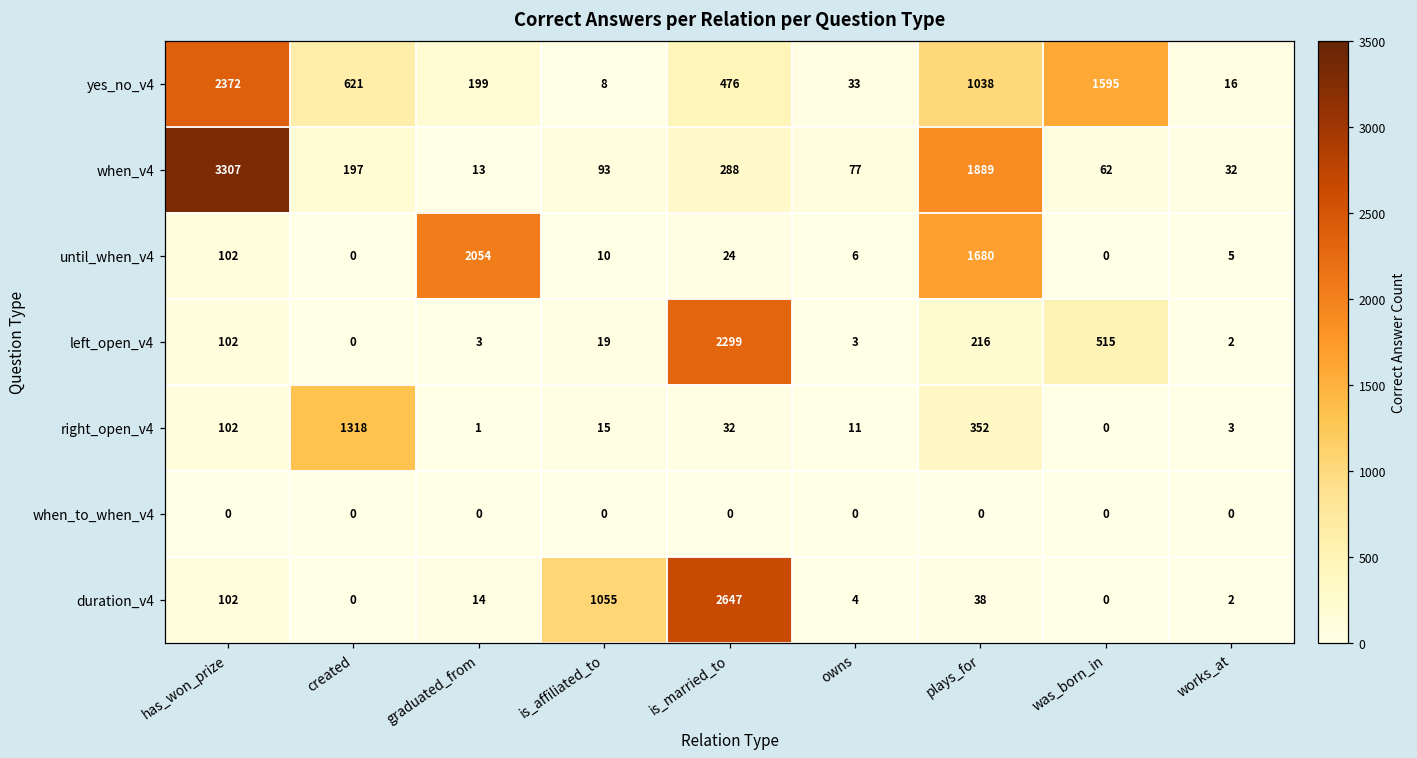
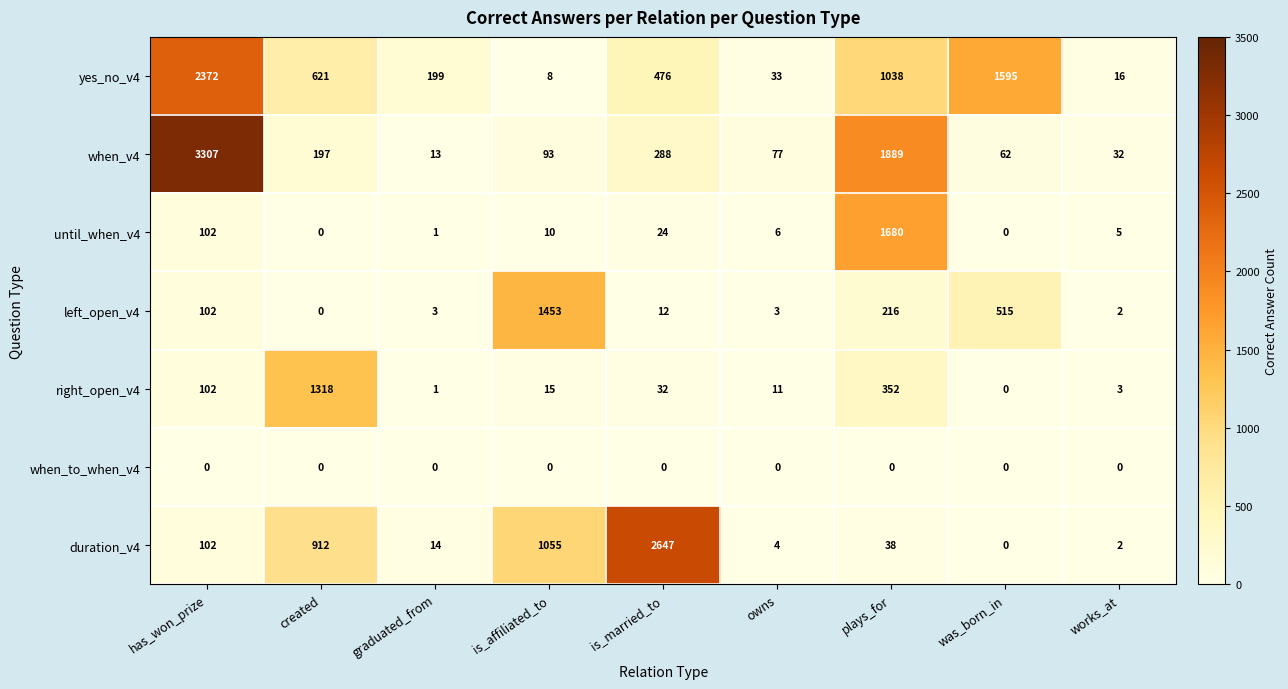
until_when_v4, graduated_from: 2054 -> 1
left_open_v4, is_affiliated_to: 19 -> 1453
left_open_v4, is_married_to: 2299 -> 12
duration_v4, created: 0 -> 912
